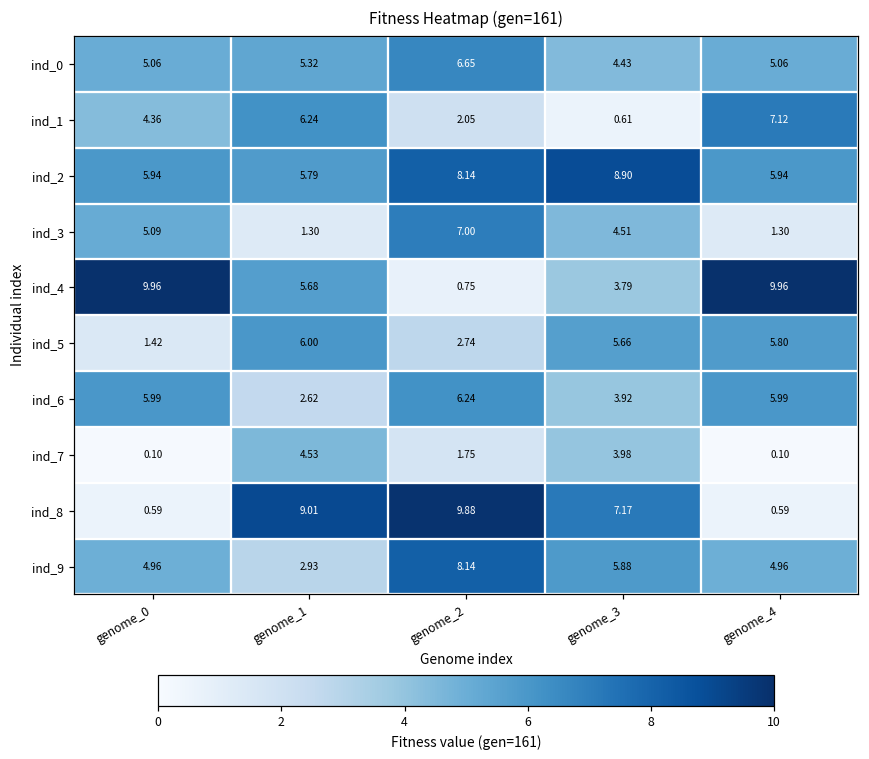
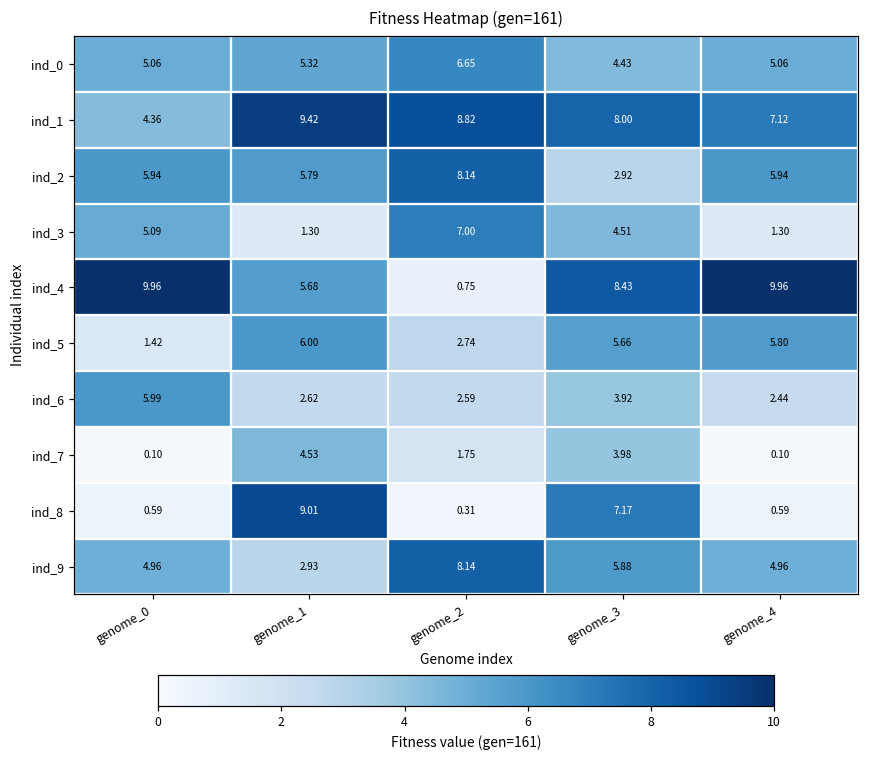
ind_1, genome_1: 6.24 -> 9.42
ind_1, genome_2: 2.05 -> 8.82
ind_1, genome_3: 0.61 -> 8.00
ind_2, genome_3: 8.90 -> 2.92
ind_4, genome_3: 3.79 -> 8.43
ind_6, genome_2: 6.24 -> 2.59
ind_6, genome_4: 5.99 -> 2.44
ind_8, genome_2: 9.88 -> 0.31
